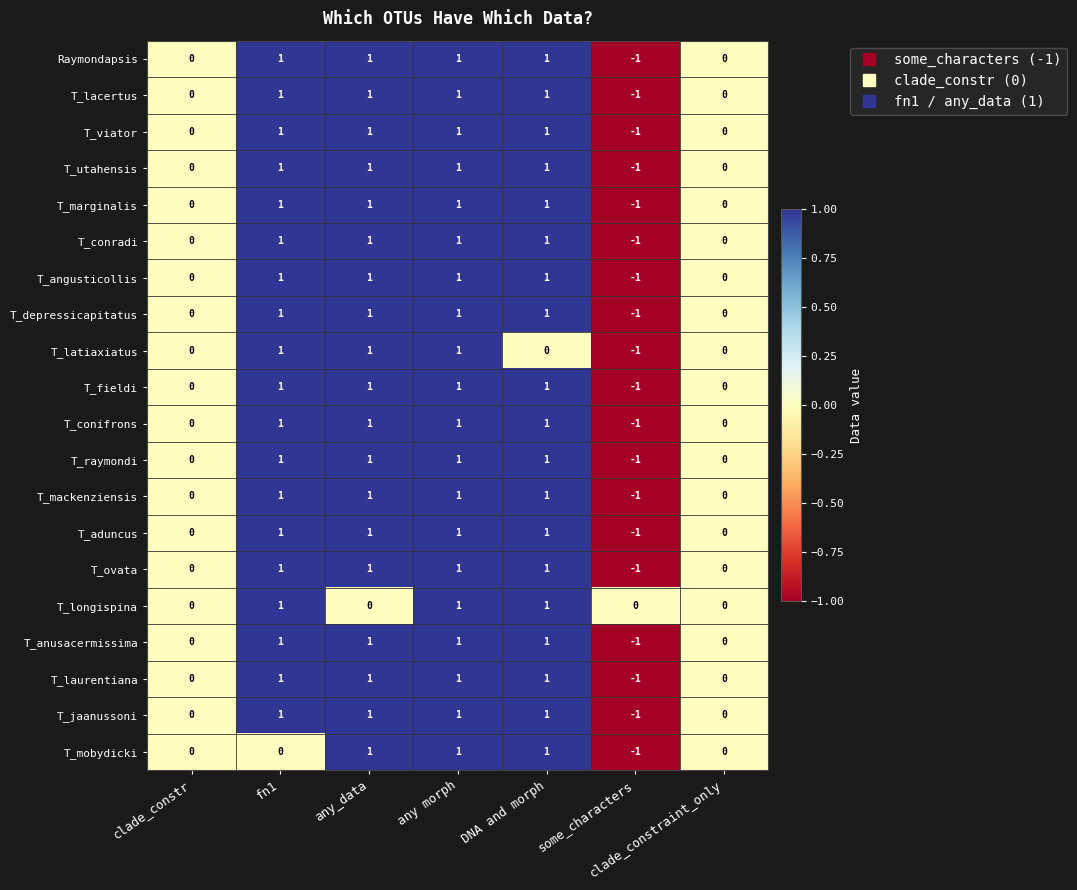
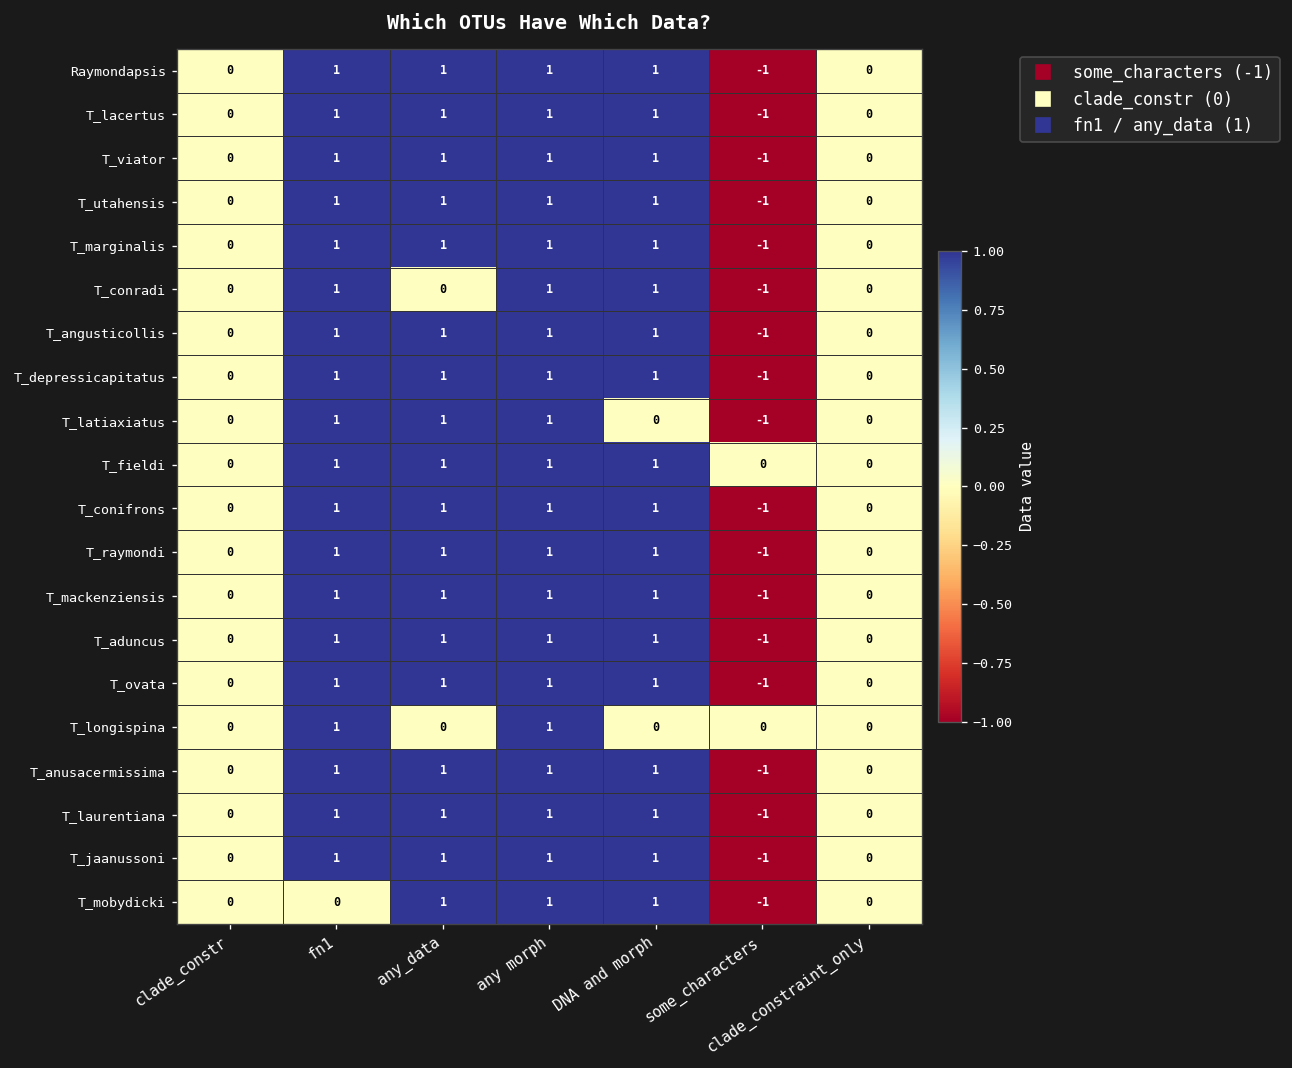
T_conradi, any_data: 1 -> 0
T_fieldi, some_characters: -1 -> 0
T_longispina, DNA and morph: 1 -> 0
